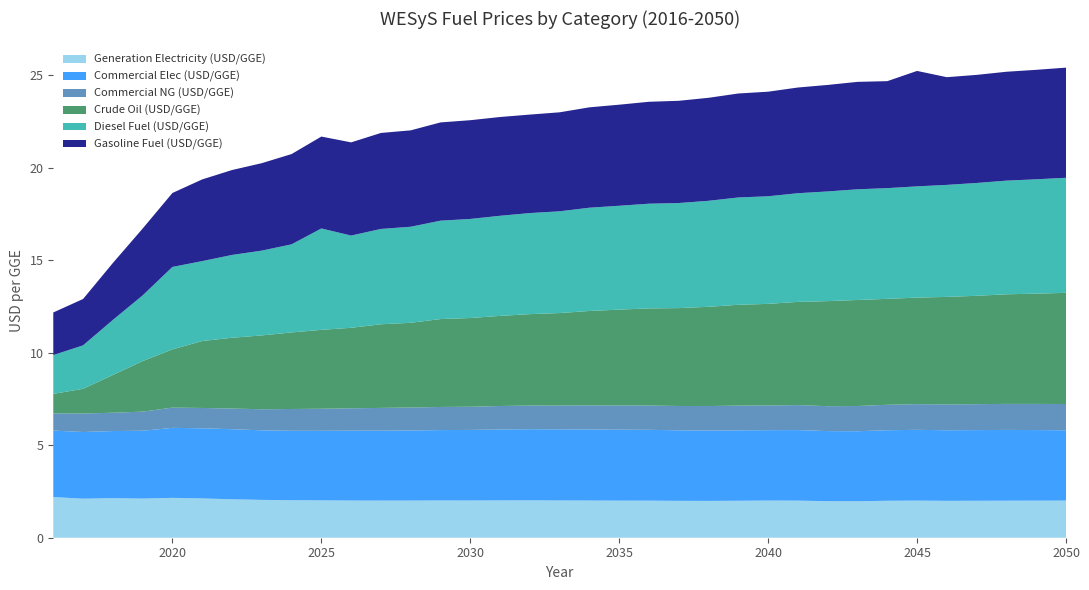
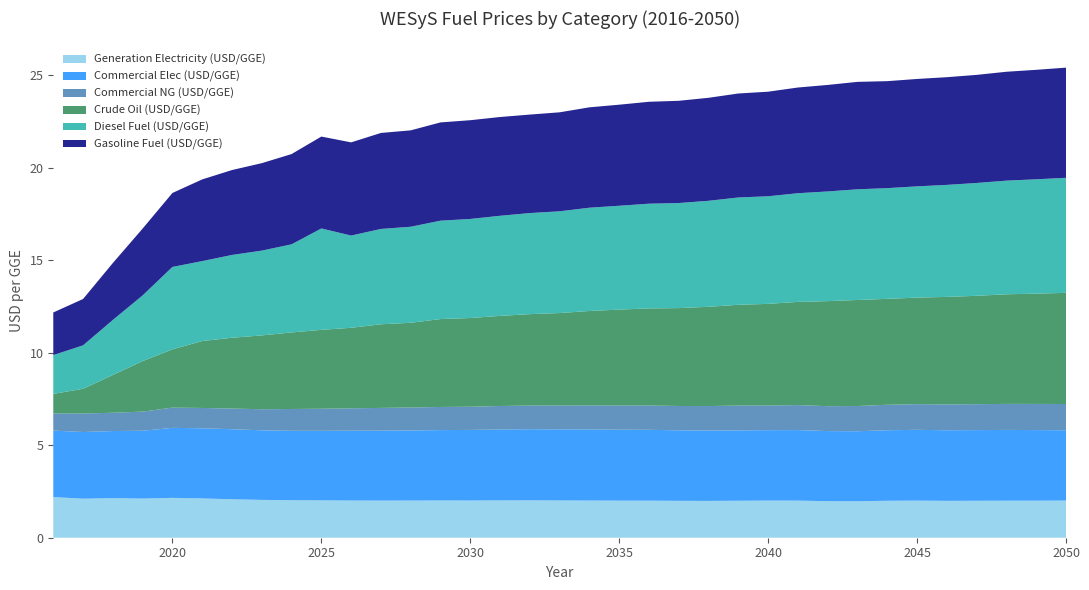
Gasoline Fuel (USD/GGE), 2045: 6.2 -> 5.8
